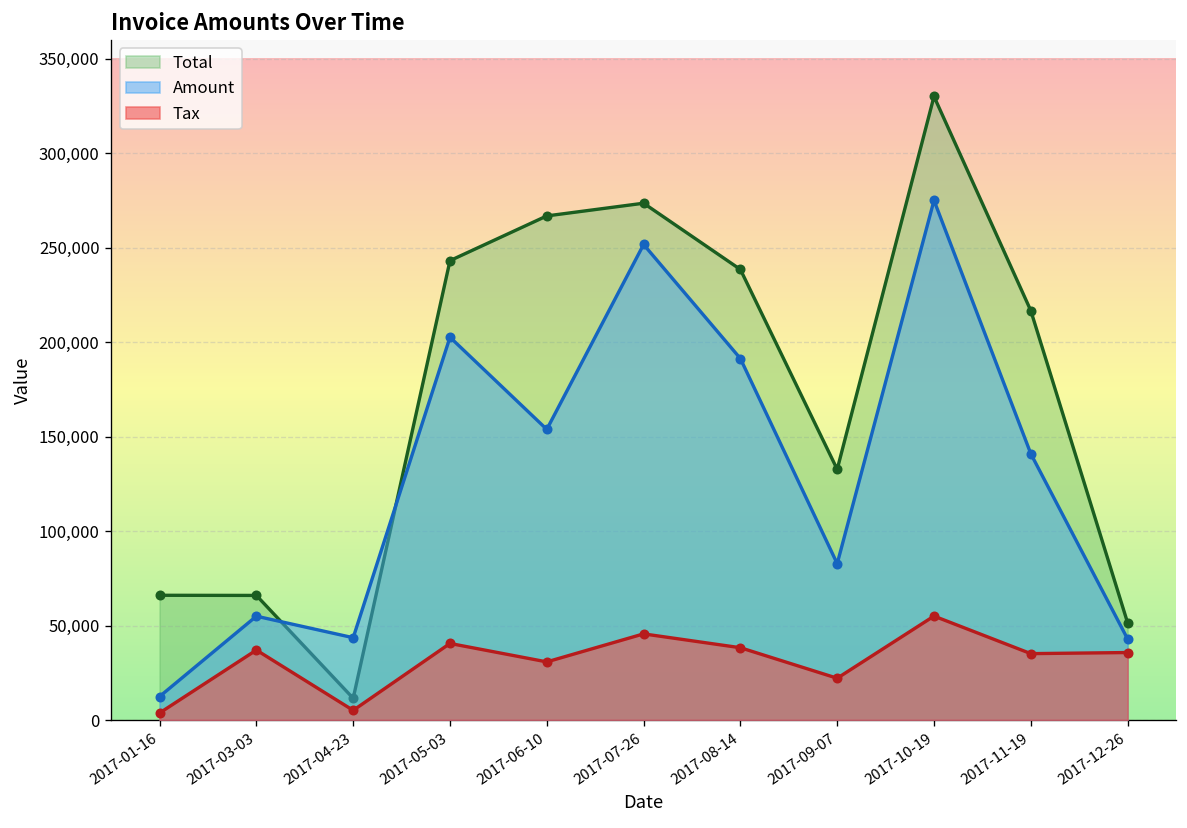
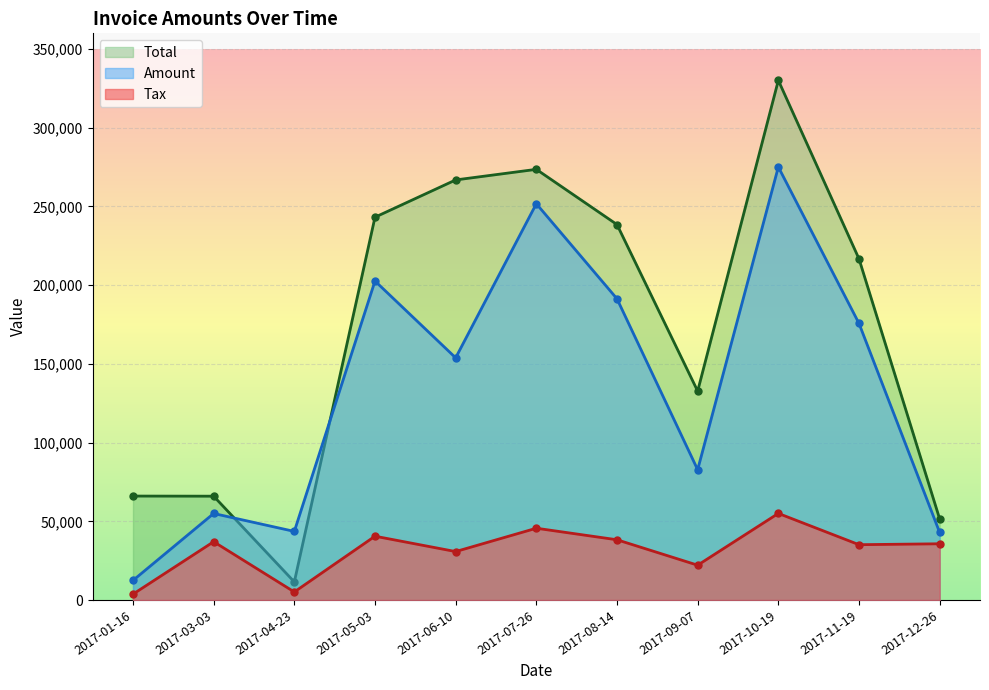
Amount, 2017-11-19: 141,000 -> 176,000
